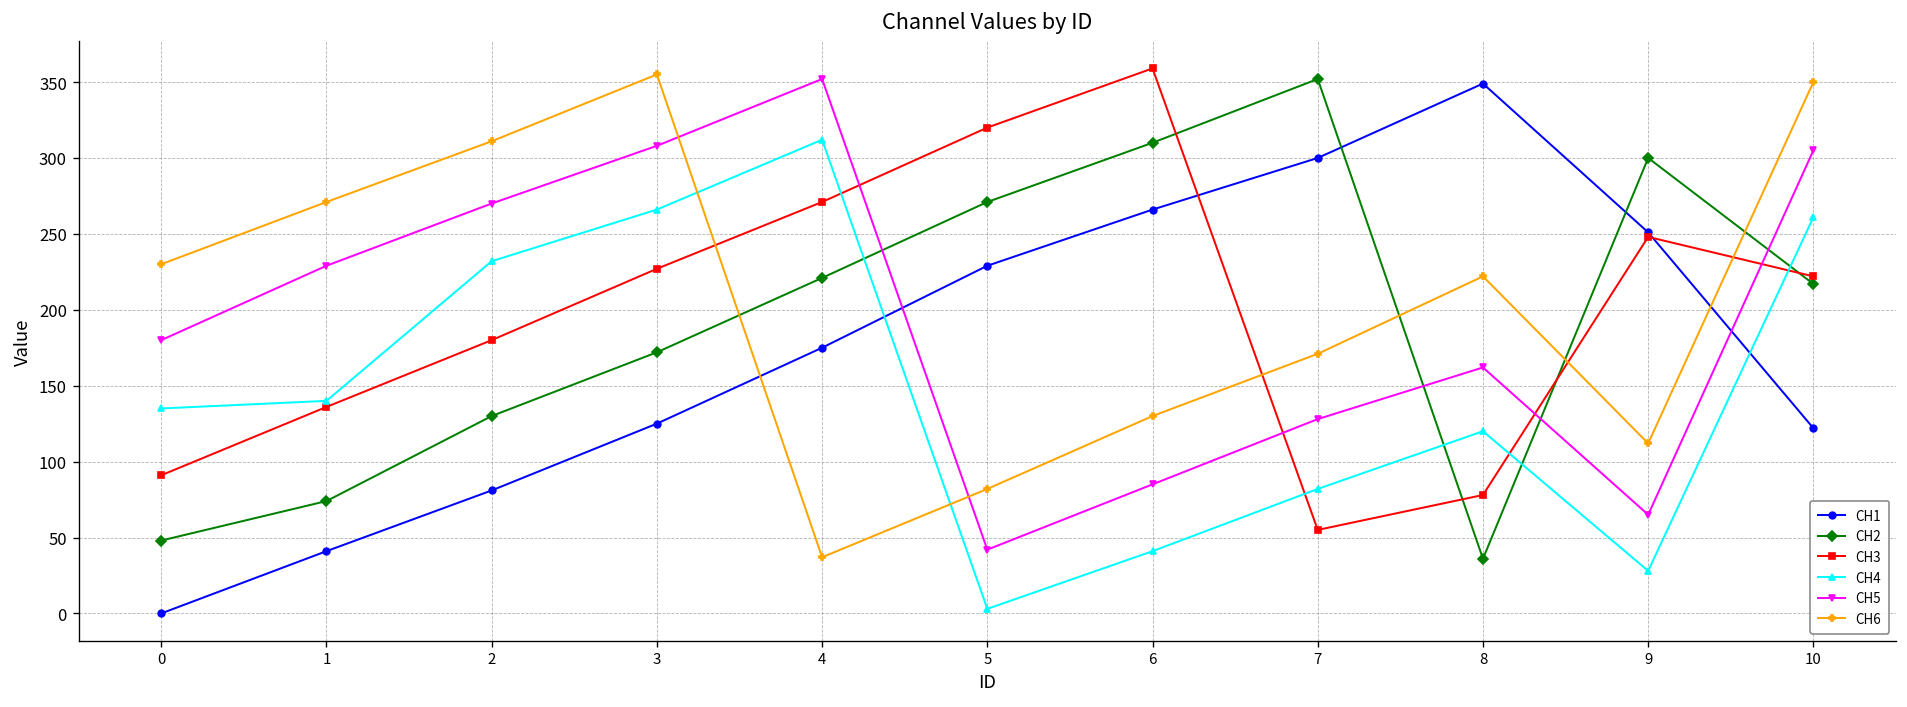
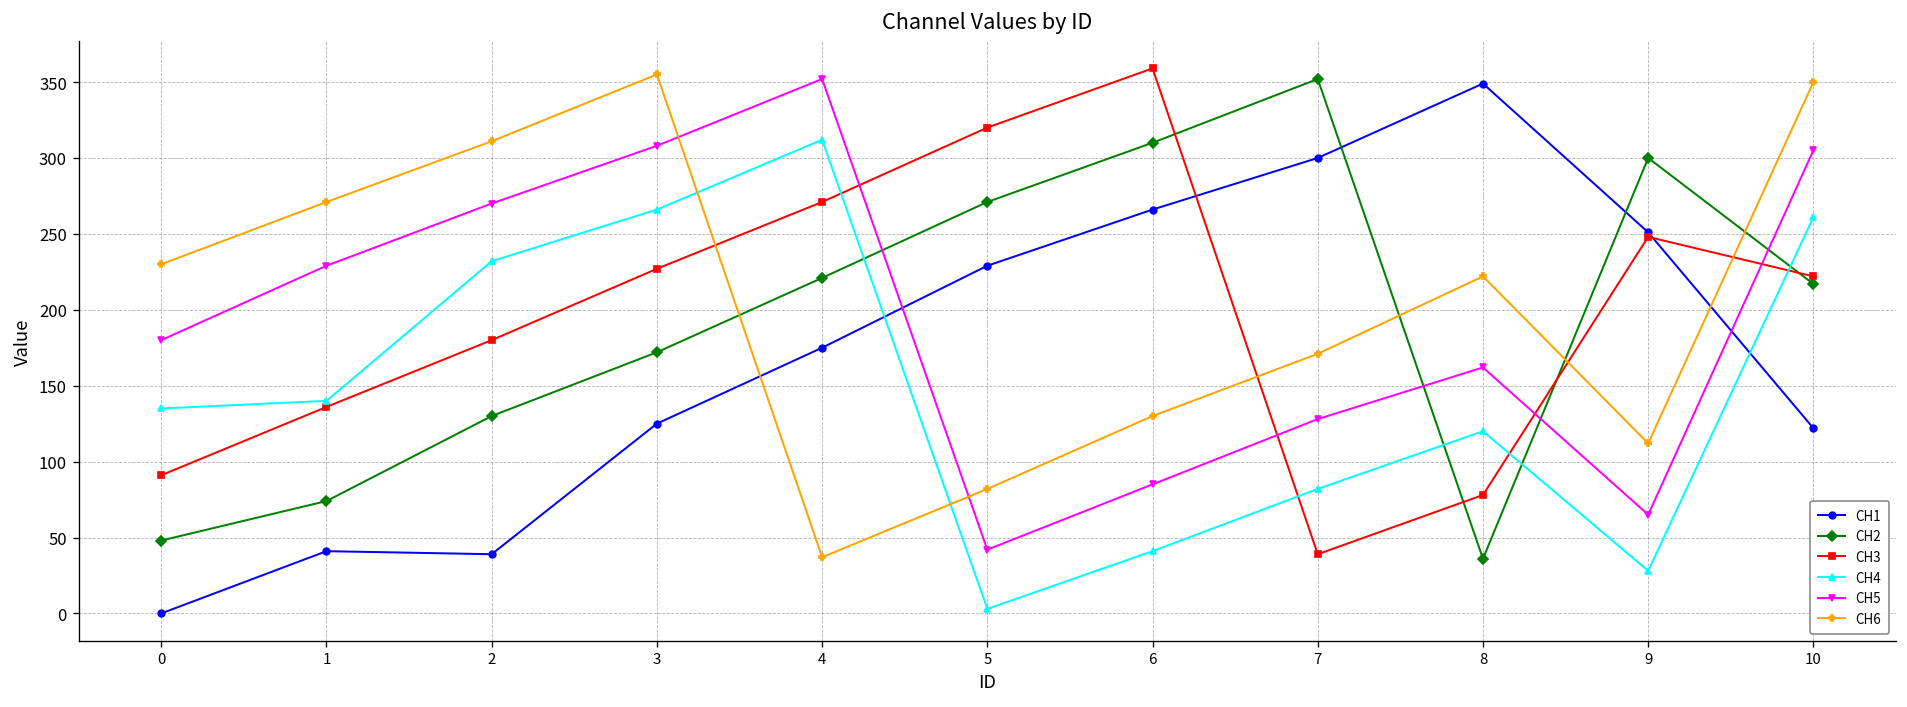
CH1, 2: 81 -> 39
CH3, 7: 55 -> 39
